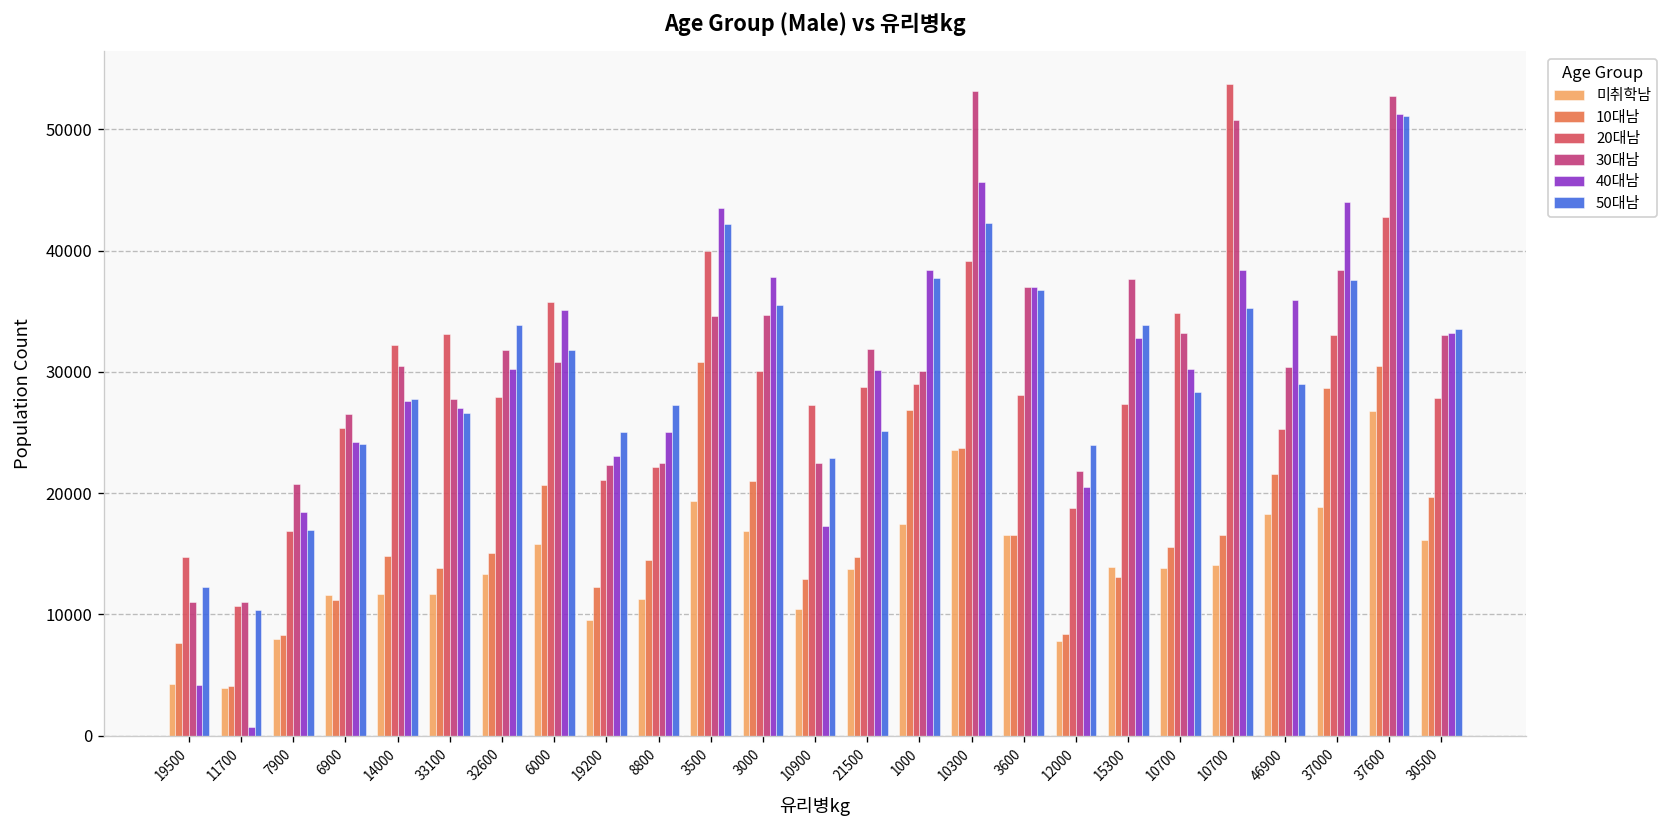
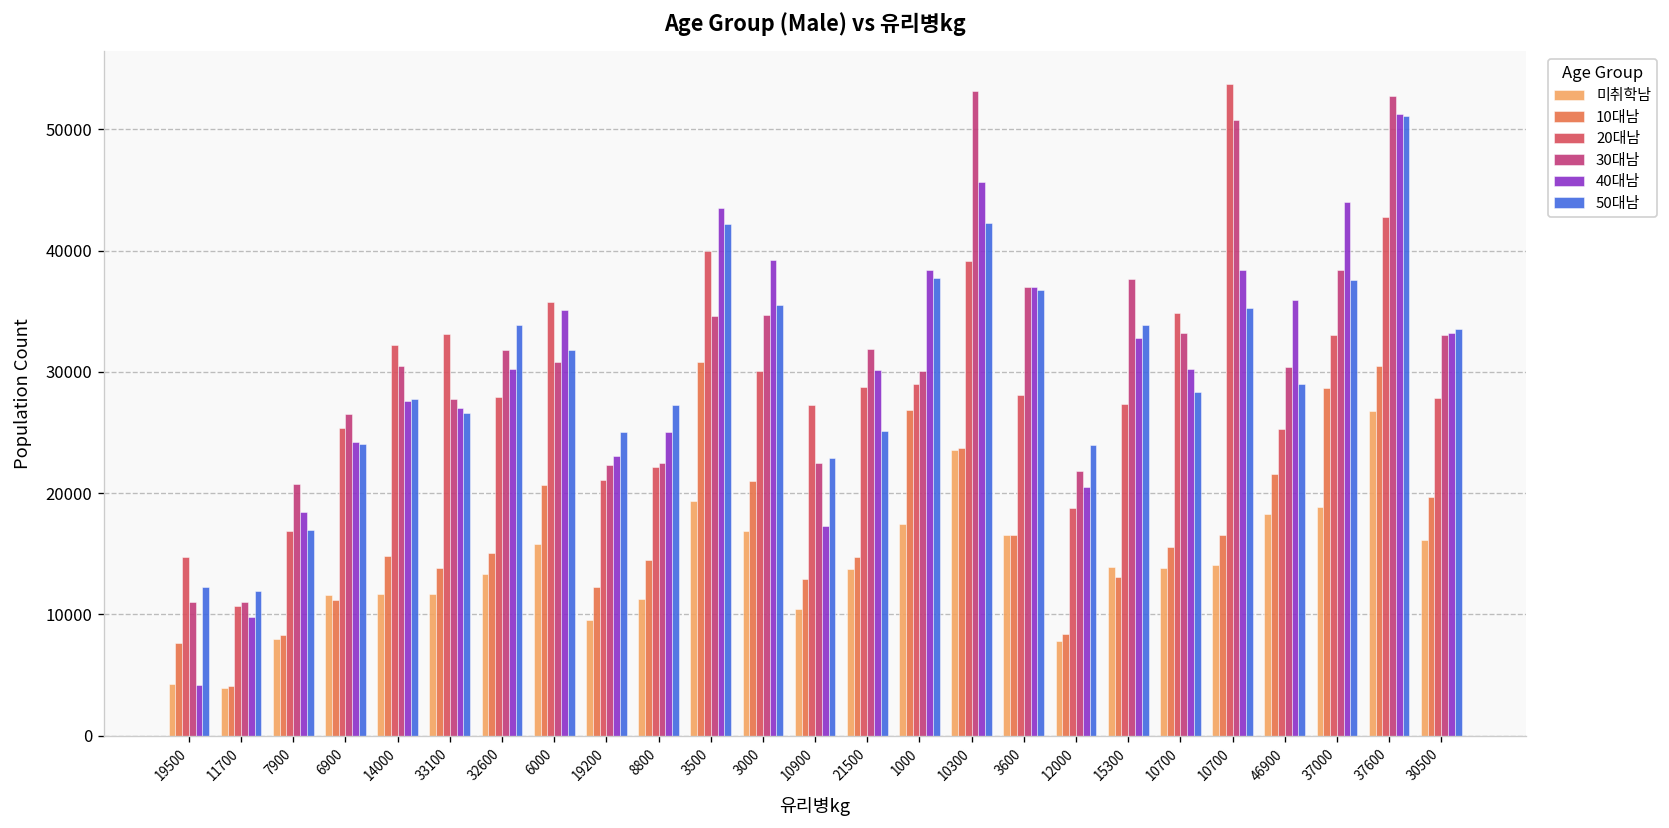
40대남, 11700: 700 -> 9800
50대남, 11700: 10300 -> 11900
40대남, 3000: 37800 -> 39200
